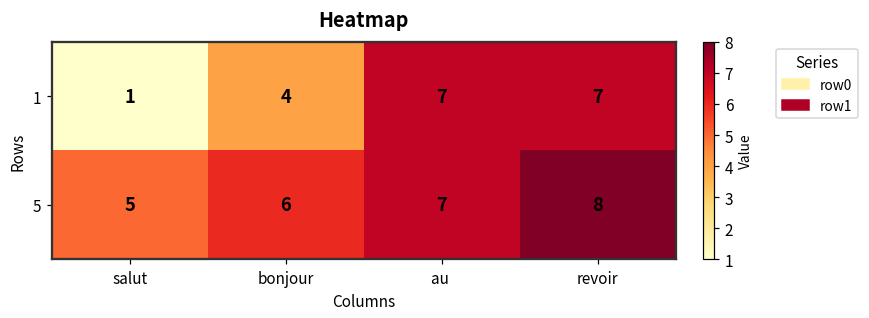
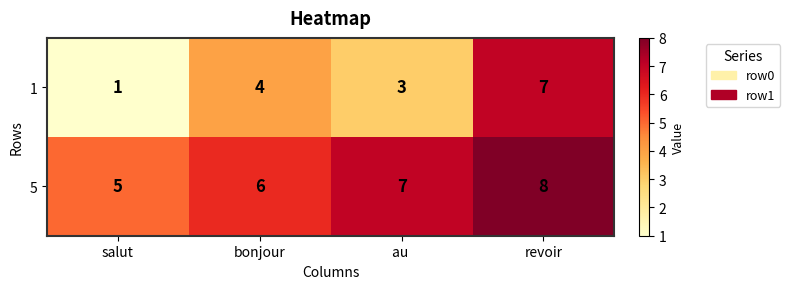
1, au: 7 -> 3
